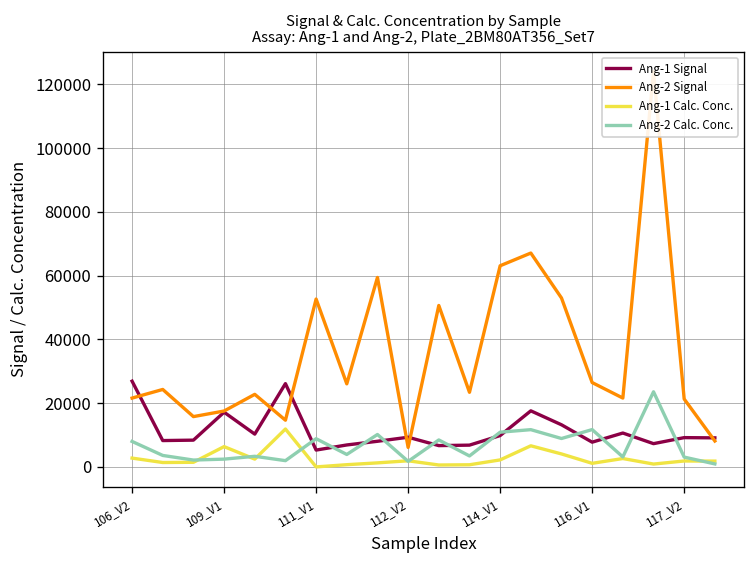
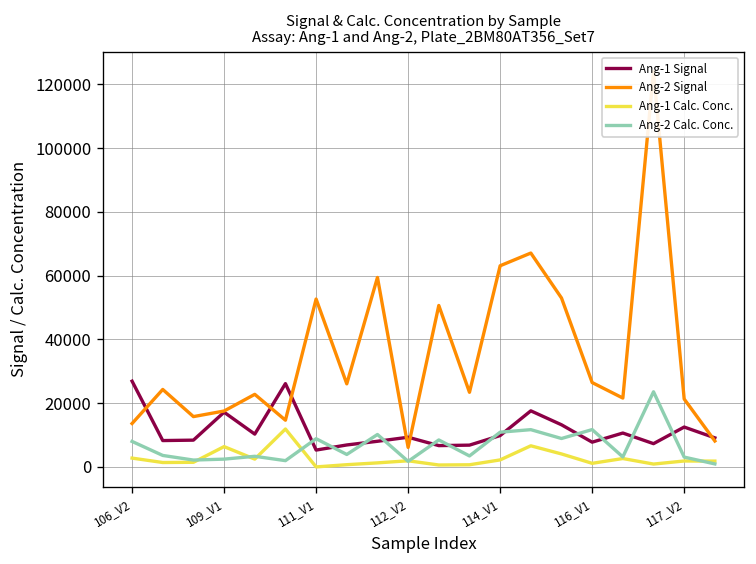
Ang-2 Signal, 106_V2: 22000 -> 14000
Ang-1 Signal, 117_V2: 9000 -> 13000
